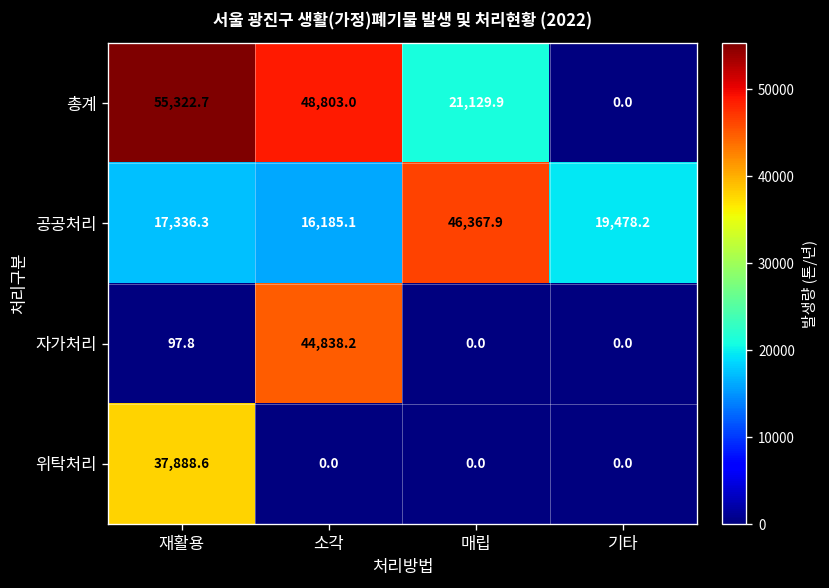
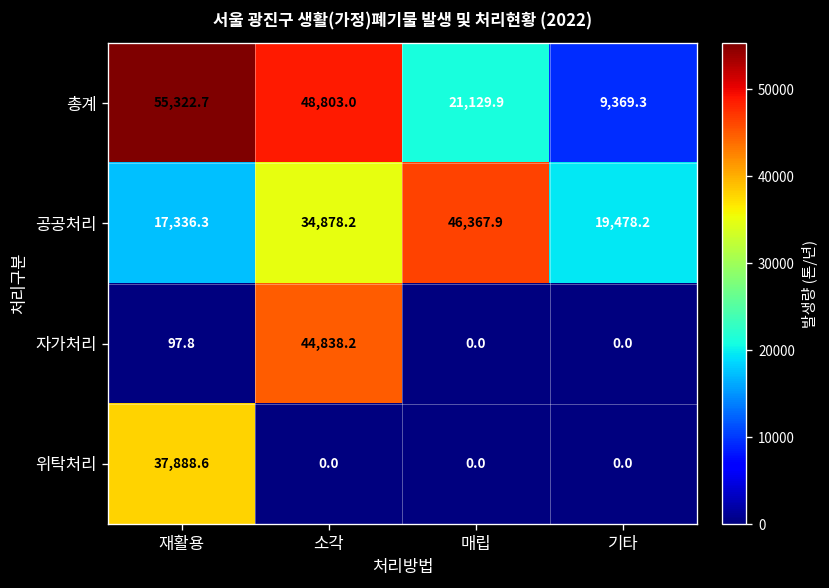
총계, 기타: 0.0 -> 9,369.3
공공처리, 소각: 16,185.1 -> 34,878.2
